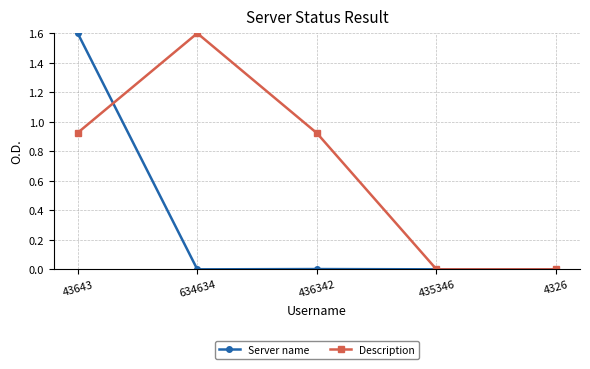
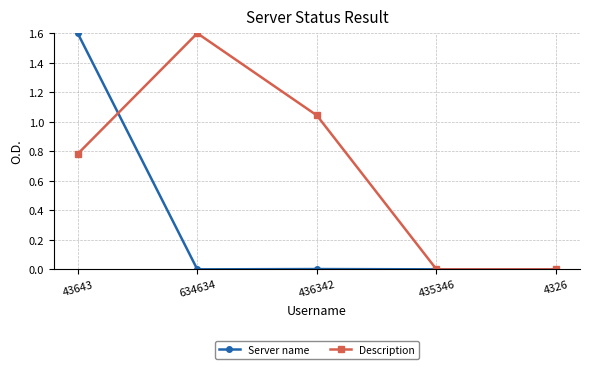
Description, 43643: 0.93 -> 0.78
Description, 436342: 0.92 -> 1.04
